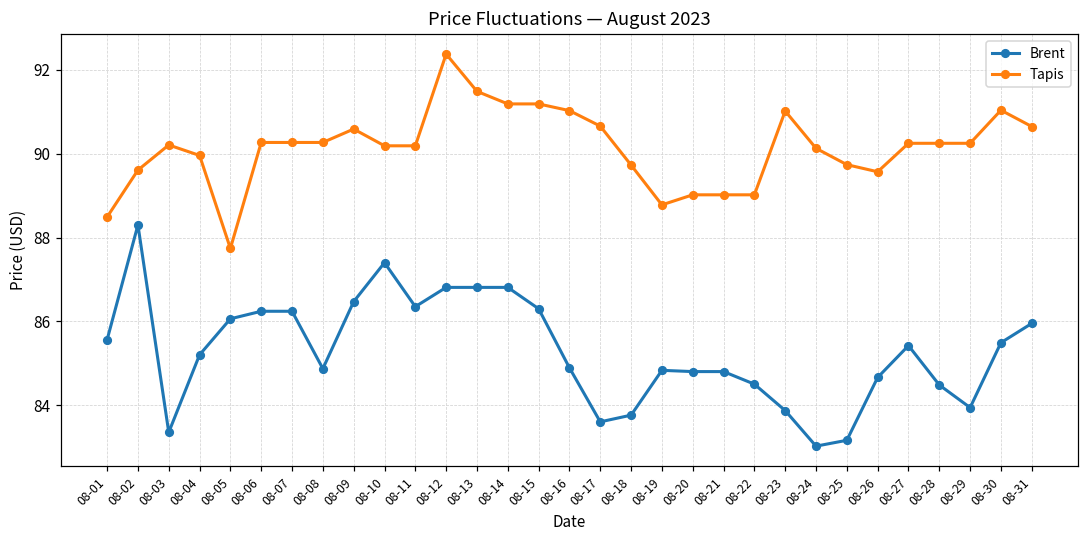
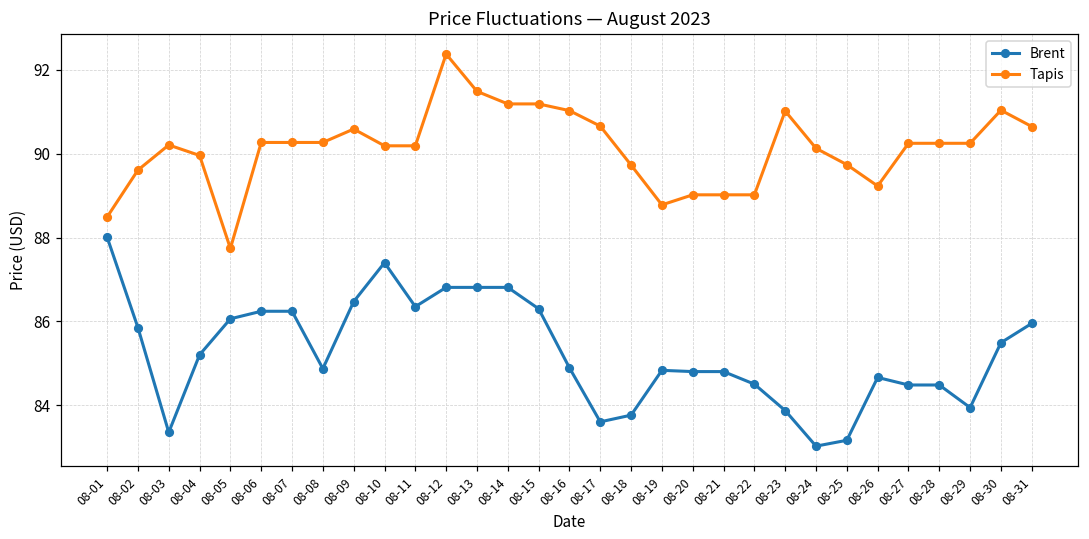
Brent, 08-01: 85.6 -> 88.0
Brent, 08-02: 88.3 -> 85.9
Tapis, 08-26: 89.6 -> 89.2
Brent, 08-27: 85.4 -> 84.5
